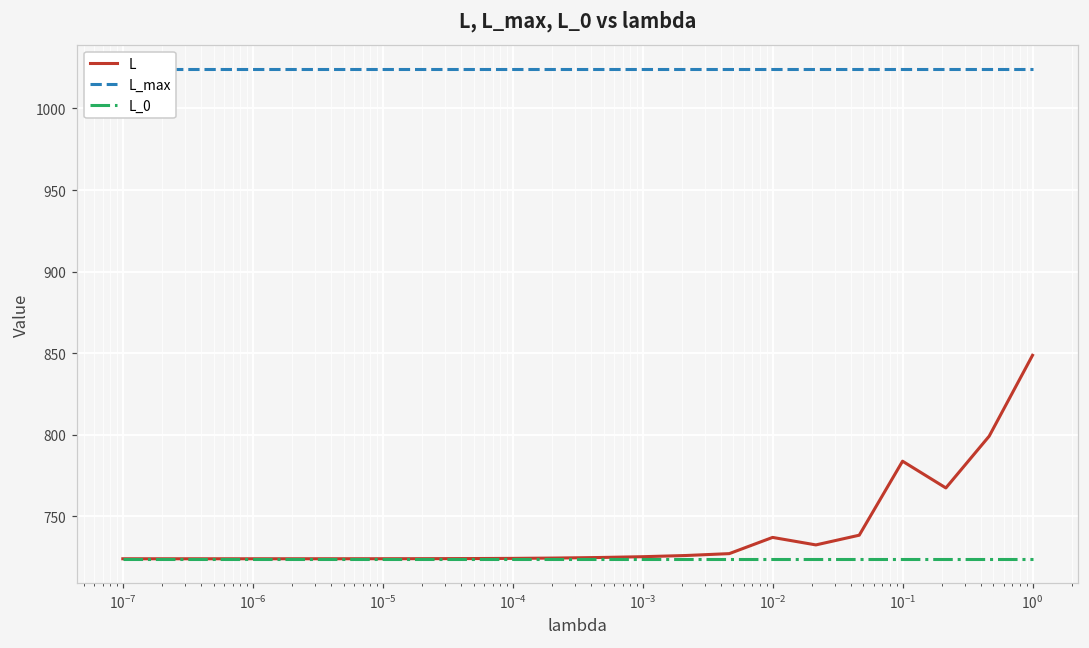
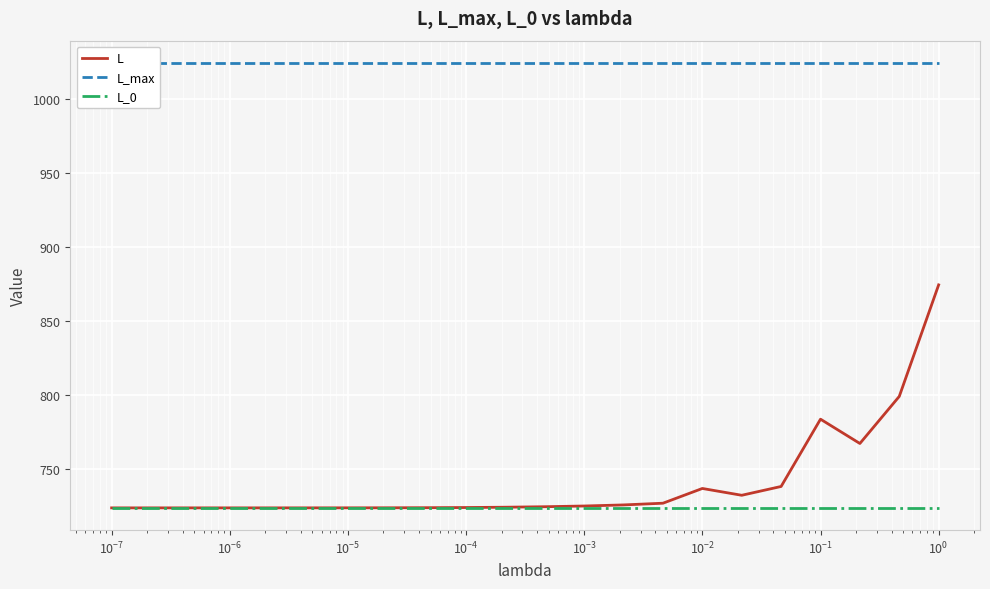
L, 10^0: 849 -> 874
